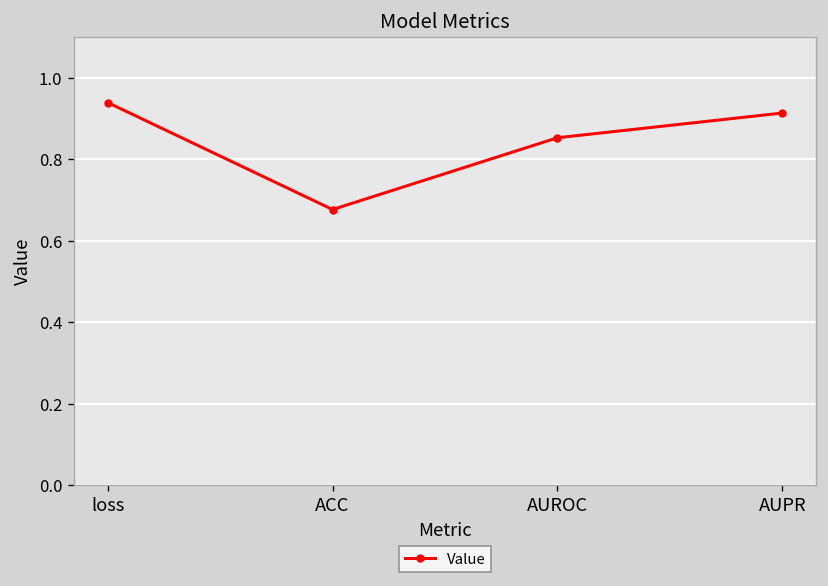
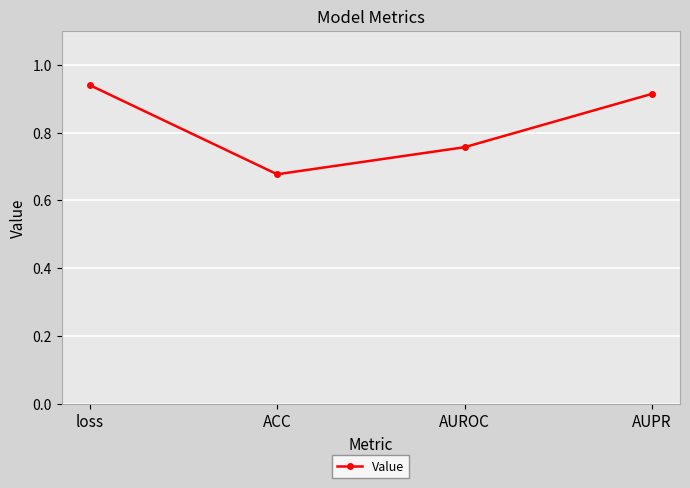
AUROC: 0.85 -> 0.76
